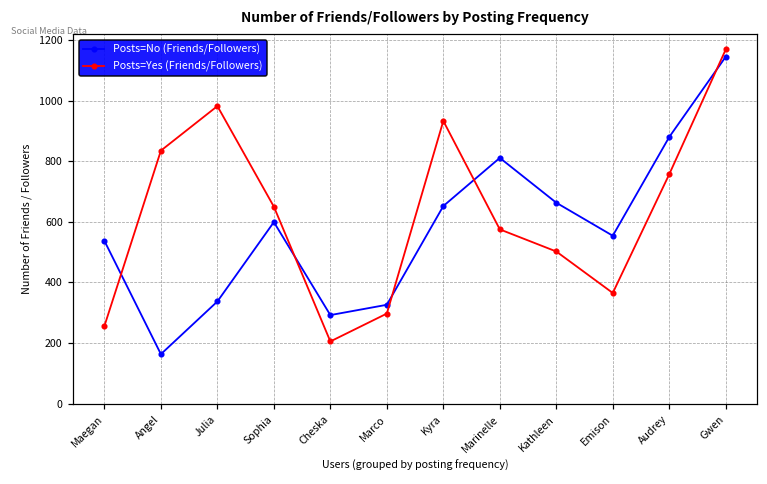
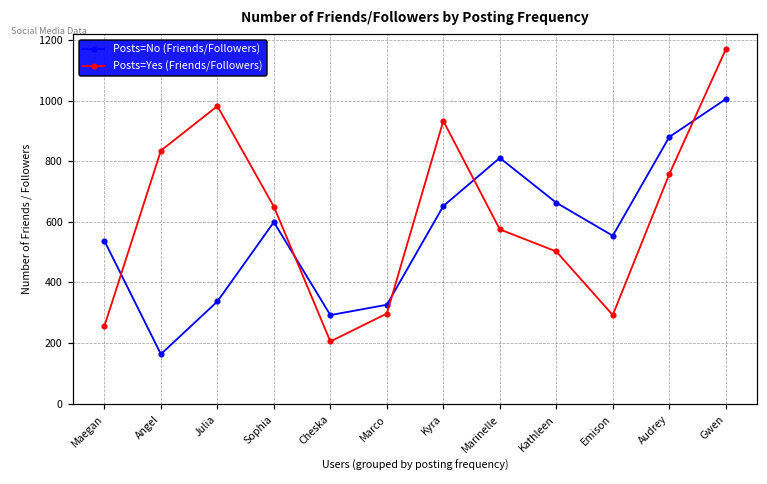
Posts=Yes (Friends/Followers), Emison: 370 -> 290
Posts=No (Friends/Followers), Gwen: 1150 -> 1010
